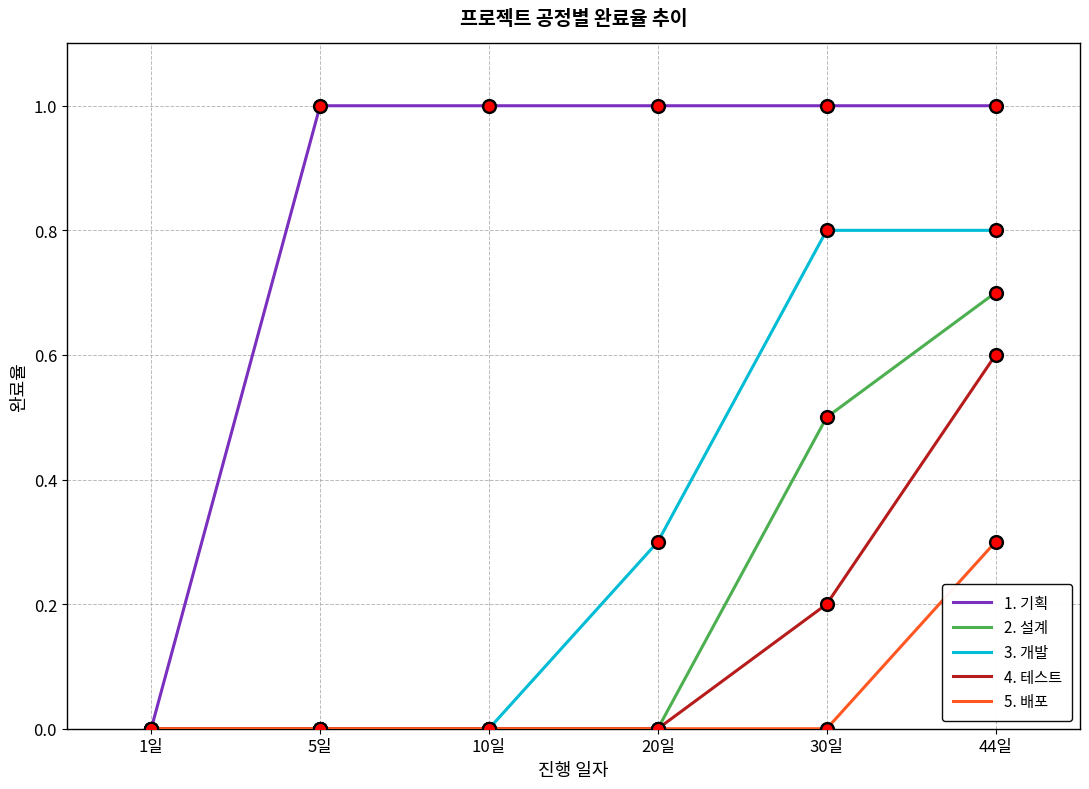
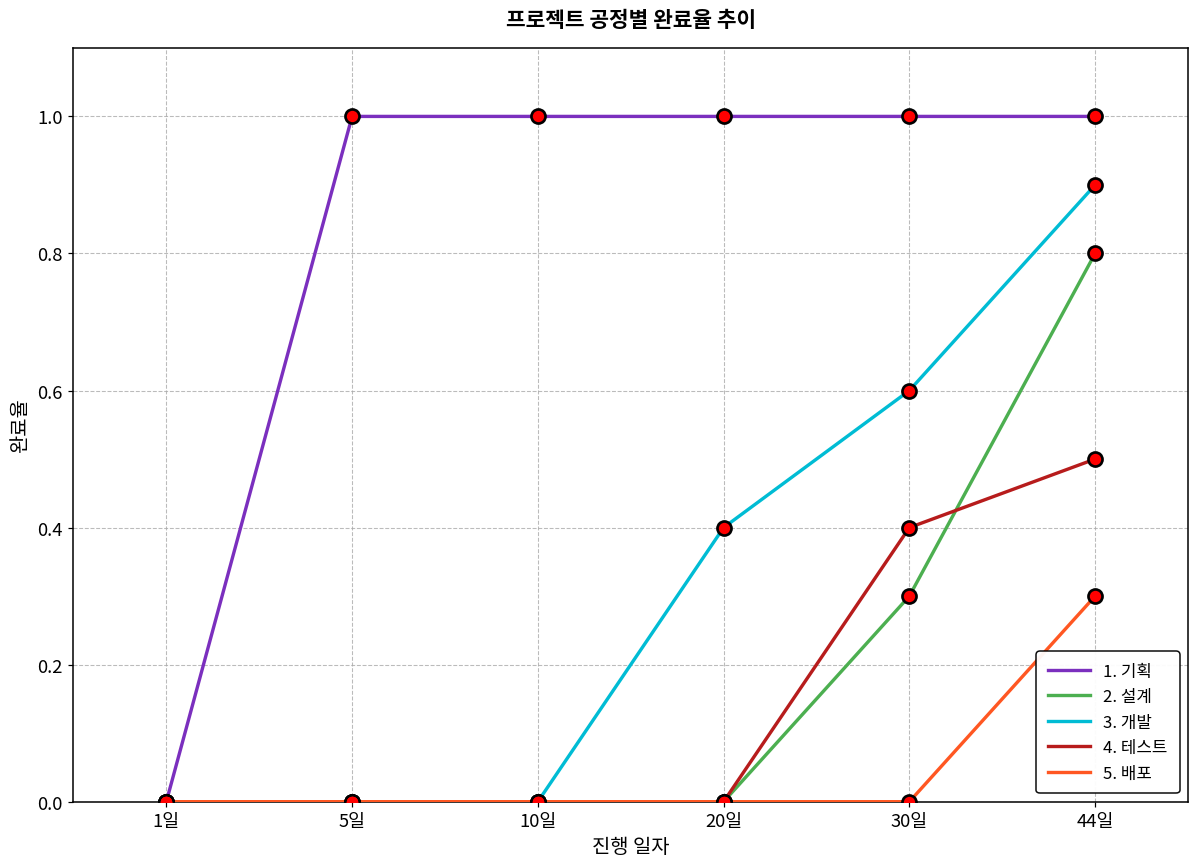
3. 개발, 20일: 0.3 -> 0.4
2. 설계, 30일: 0.5 -> 0.3
3. 개발, 30일: 0.8 -> 0.6
4. 테스트, 30일: 0.2 -> 0.4
2. 설계, 44일: 0.7 -> 0.8
3. 개발, 44일: 0.8 -> 0.9
4. 테스트, 44일: 0.6 -> 0.5
